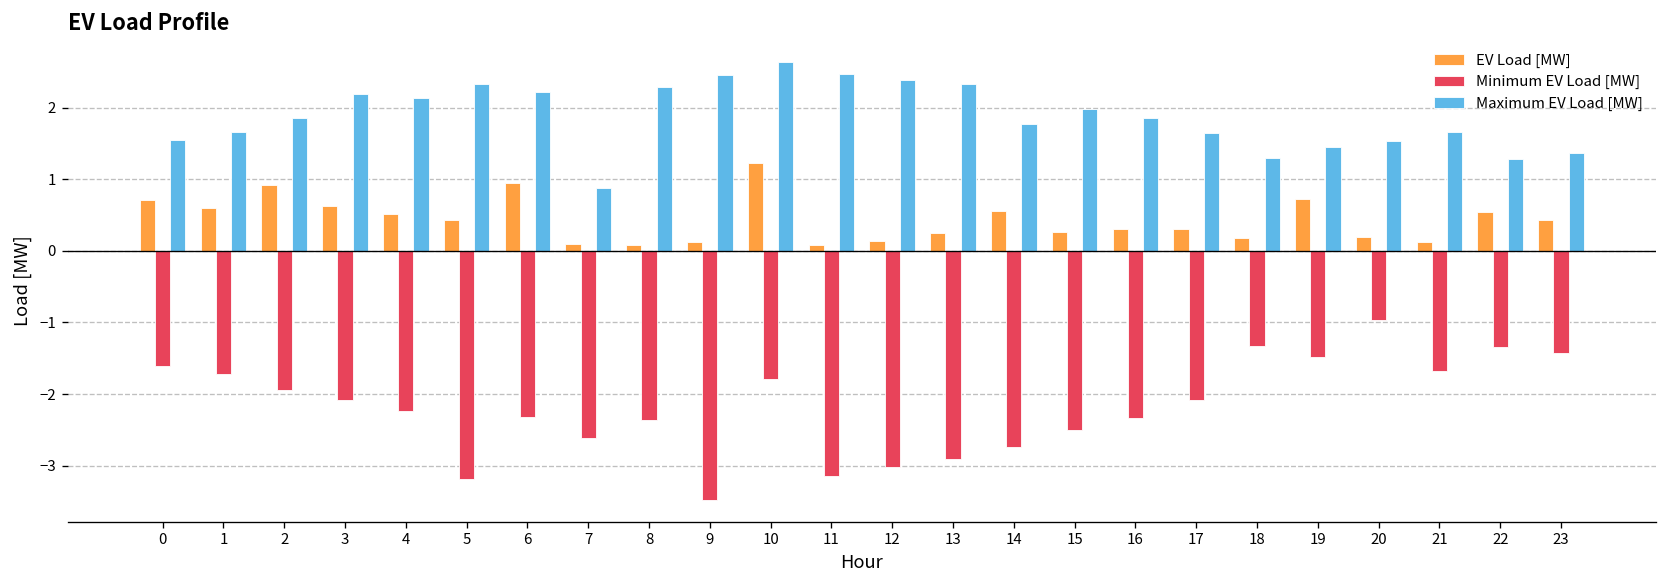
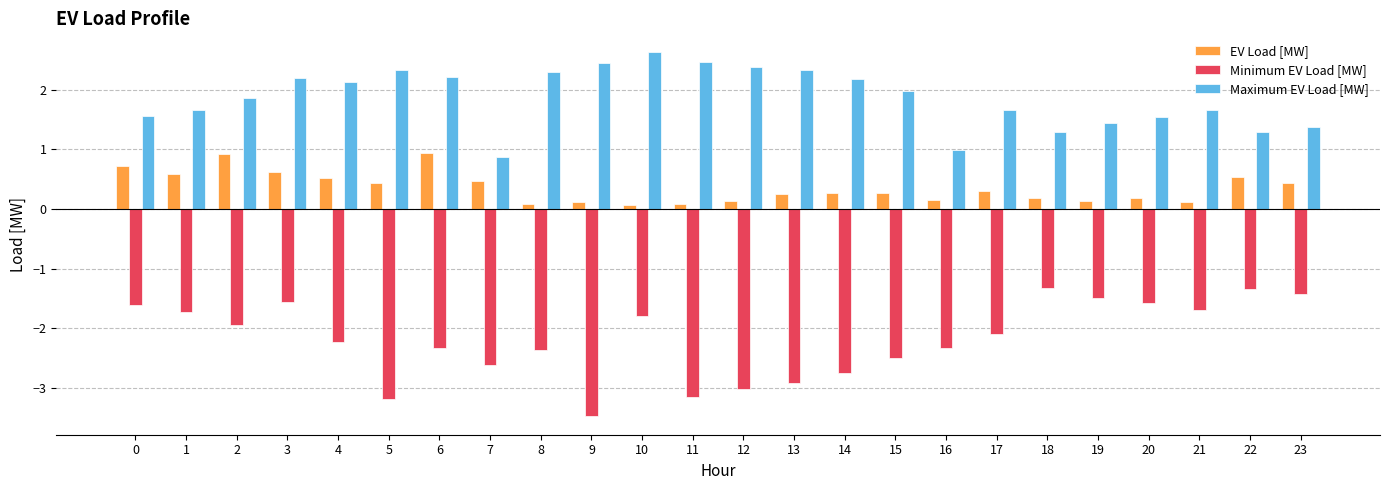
Minimum EV Load [MW], 3: -2.1 -> -1.6
EV Load [MW], 7: 0.1 -> 0.5
EV Load [MW], 10: 1.2 -> 0.1
EV Load [MW], 14: 0.6 -> 0.3
Maximum EV Load [MW], 14: 1.8 -> 2.2
EV Load [MW], 16: 0.3 -> 0.2
Maximum EV Load [MW], 16: 1.8 -> 1.0
EV Load [MW], 19: 0.7 -> 0.1
Minimum EV Load [MW], 20: -1.0 -> -1.6
